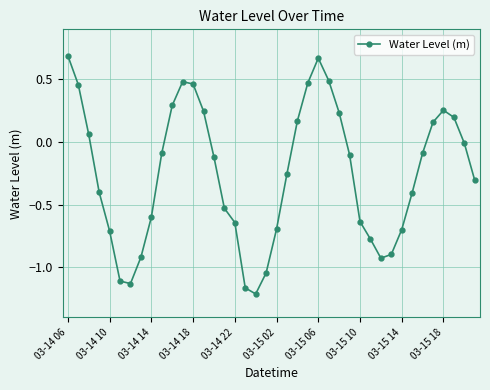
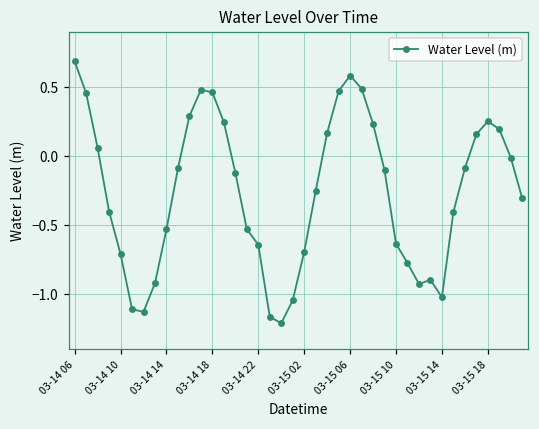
03-14 14: -0.60 -> -0.53
03-15 06: 0.67 -> 0.59
03-15 14: -0.70 -> -1.02
